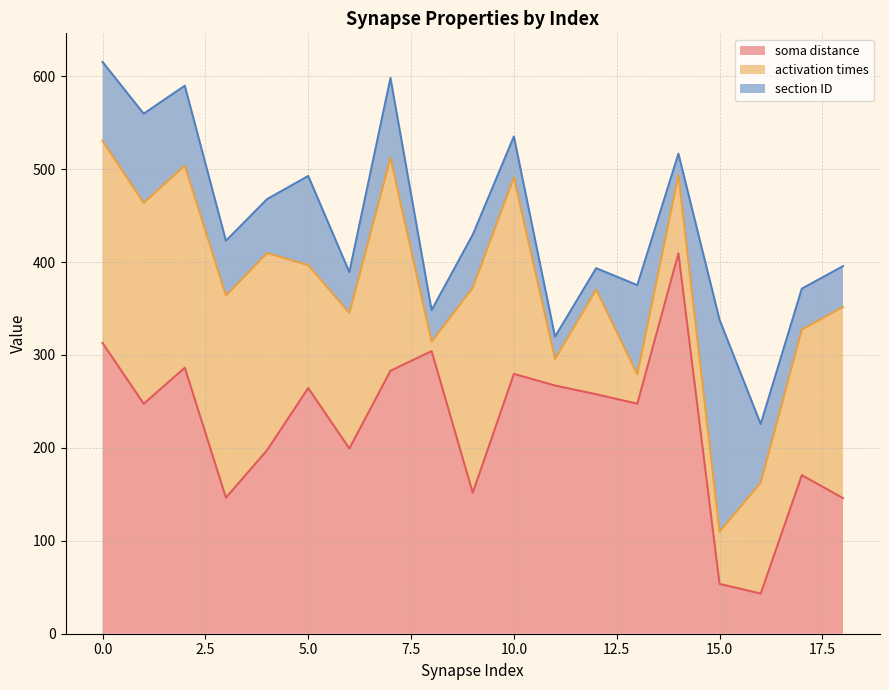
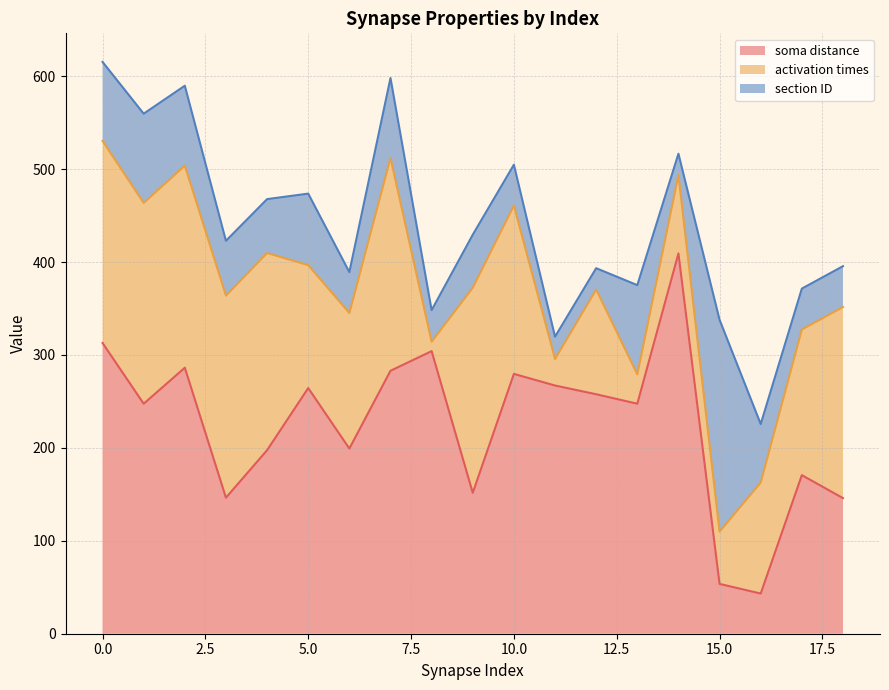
section ID, 5.0: 100 -> 80
activation times, 10.0: 210 -> 180
